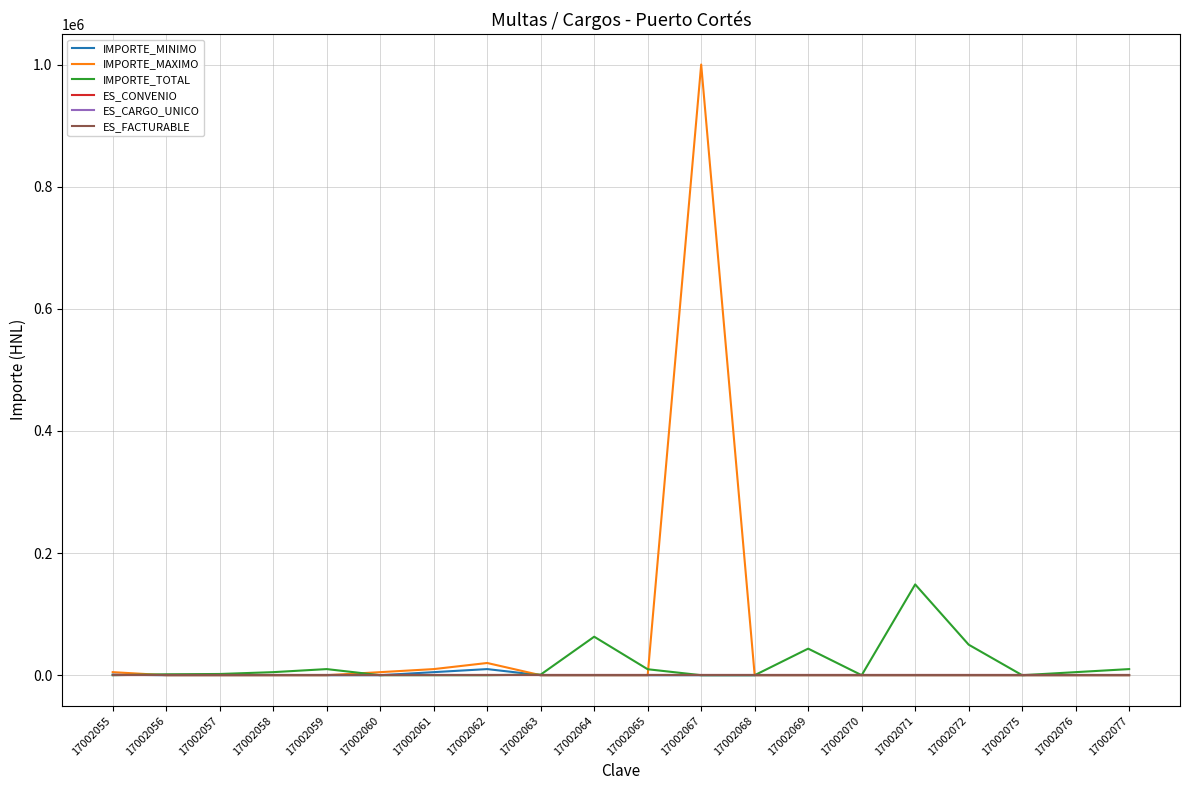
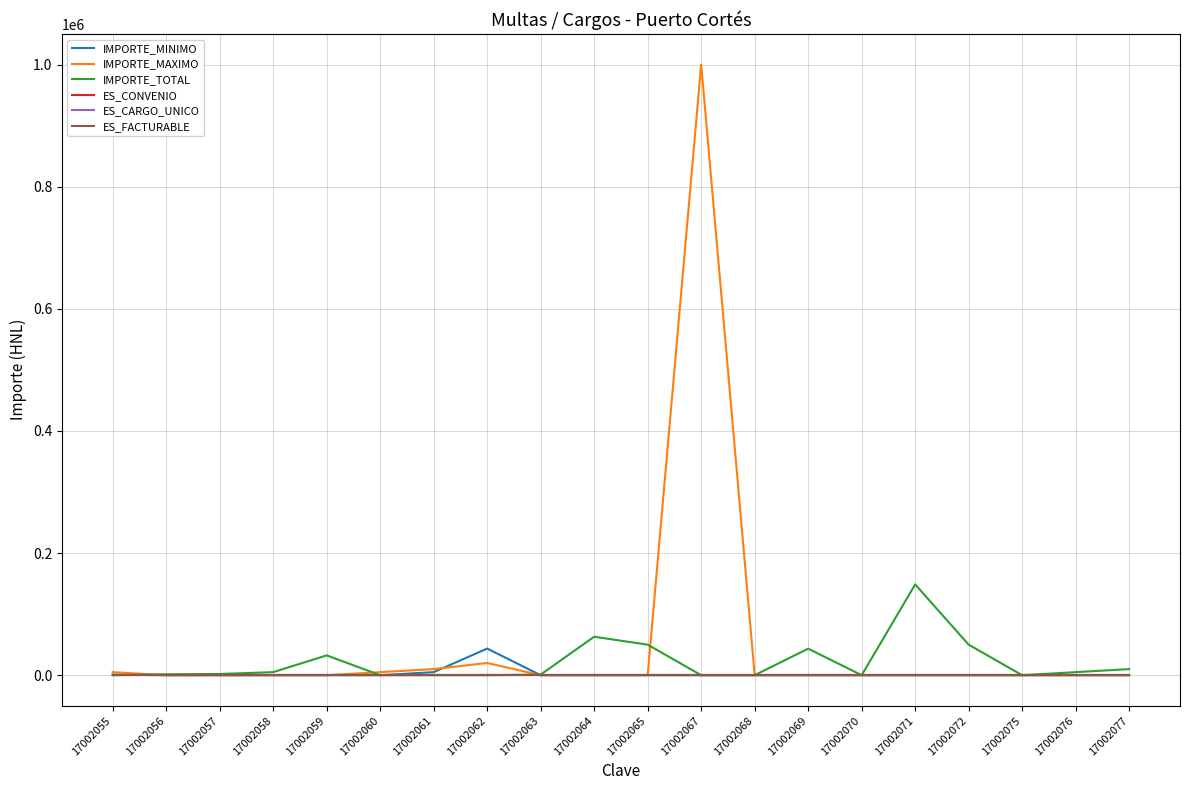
IMPORTE_TOTAL, 17002059: 10000 -> 30000
IMPORTE_MINIMO, 17002062: 10000 -> 40000
IMPORTE_TOTAL, 17002065: 10000 -> 50000
